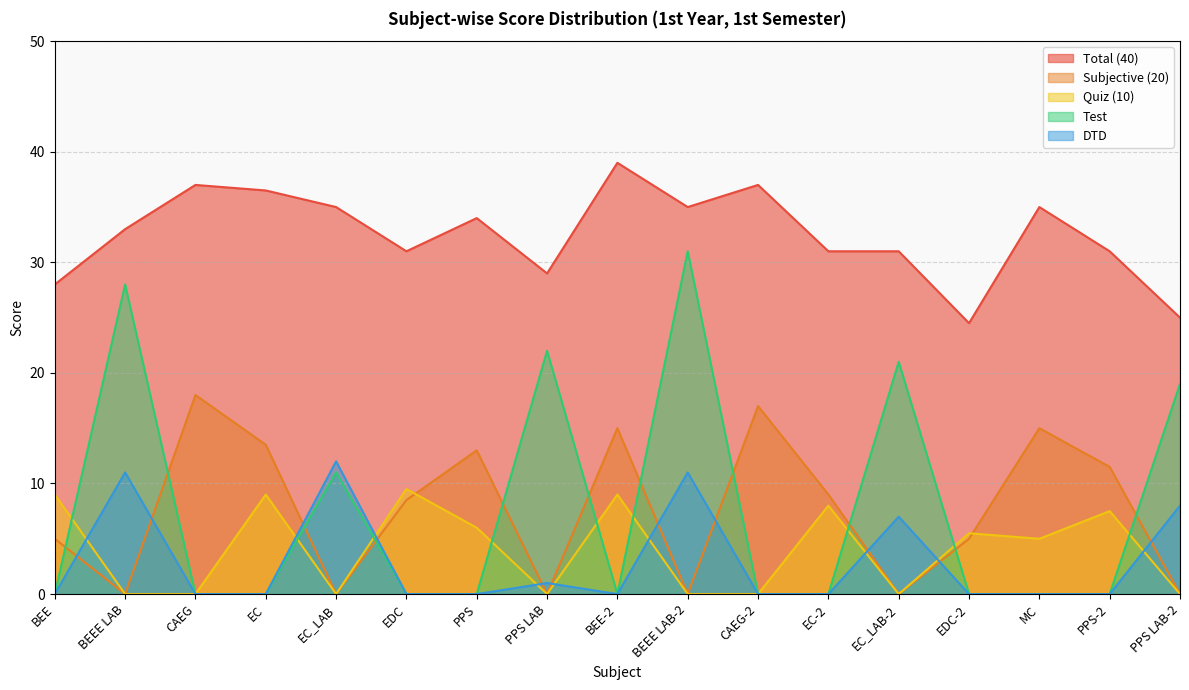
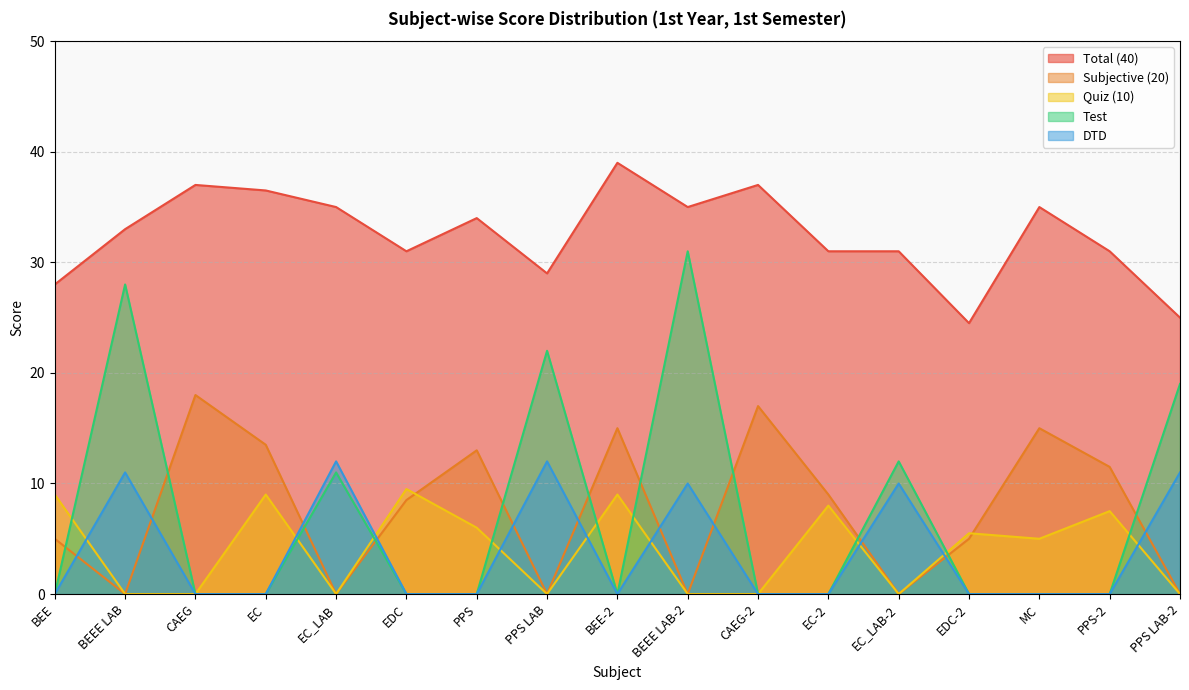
DTD, PPS LAB: 1 -> 12
DTD, BEEE LAB-2: 11 -> 10
Test, EC_LAB-2: 21 -> 12
DTD, EC_LAB-2: 7 -> 10
DTD, PPS LAB-2: 8 -> 11
